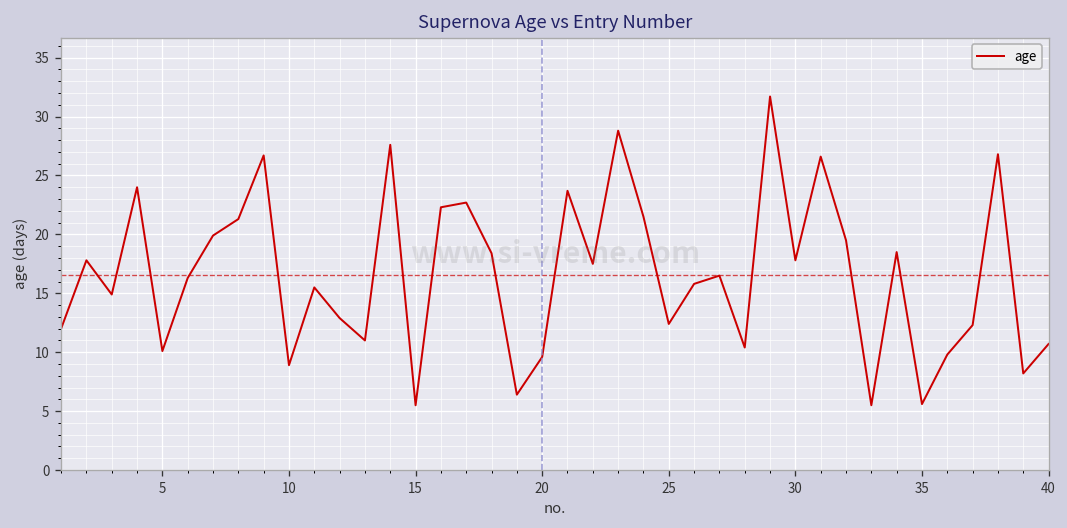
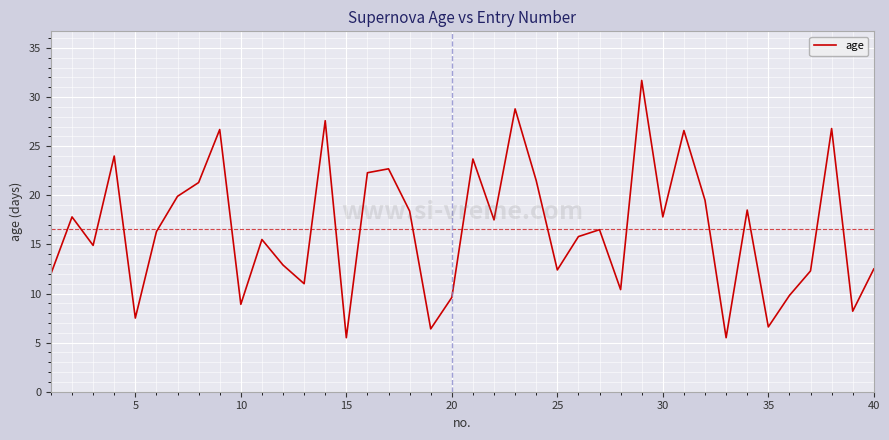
5: 10 -> 8
35: 6 -> 7
40: 11 -> 13
